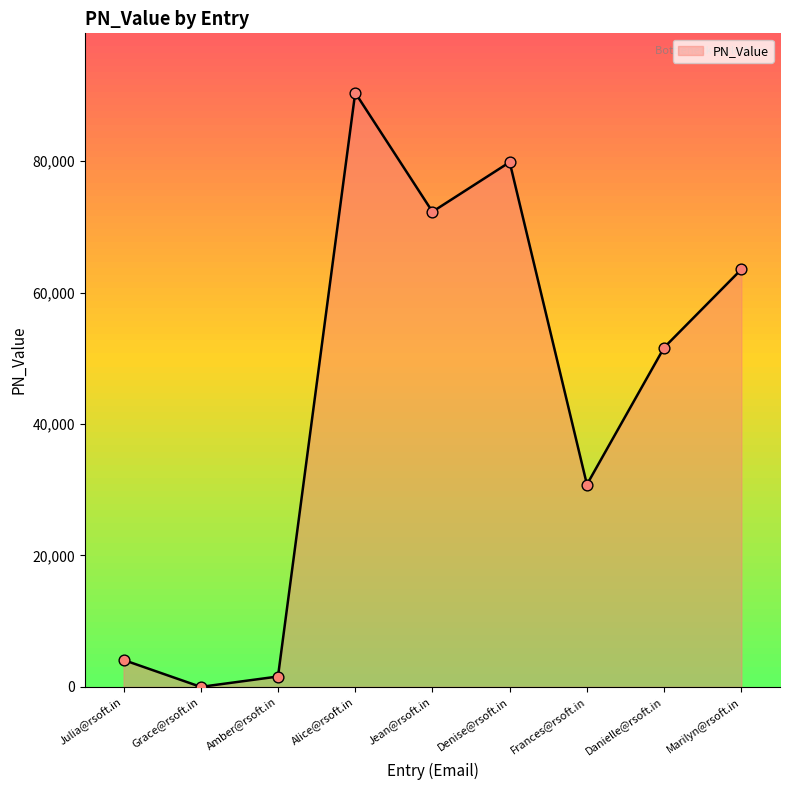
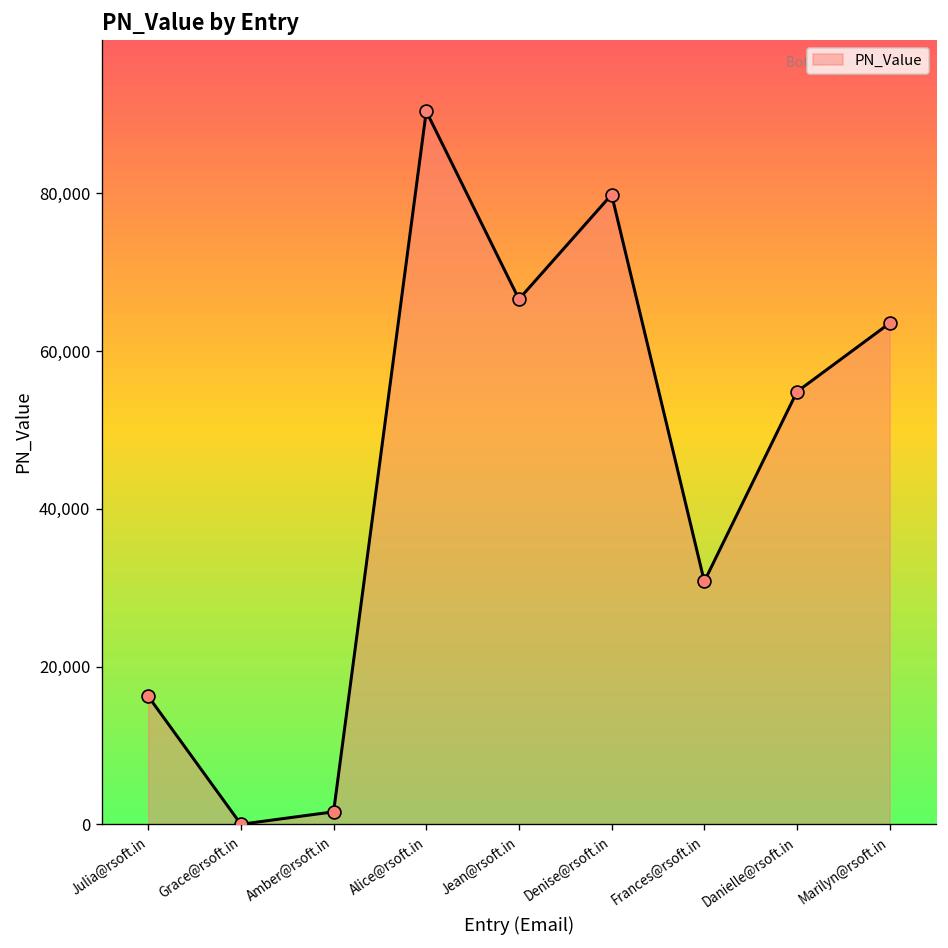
Julia@rsoft.in: 4,000 -> 16,000
Jean@rsoft.in: 72,000 -> 67,000
Danielle@rsoft.in: 52,000 -> 55,000
